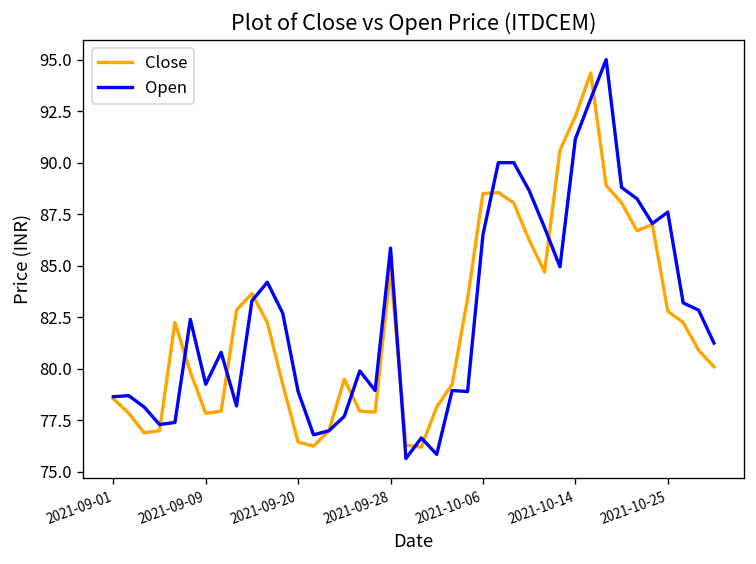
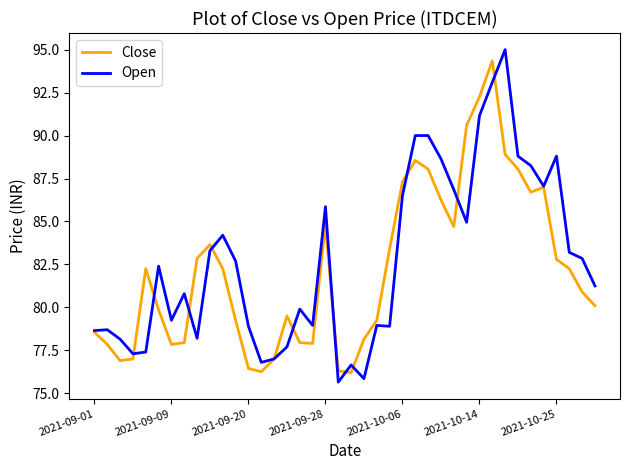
Close, 2021-10-06: 88.5 -> 87.3
Open, 2021-10-25: 87.6 -> 88.8
